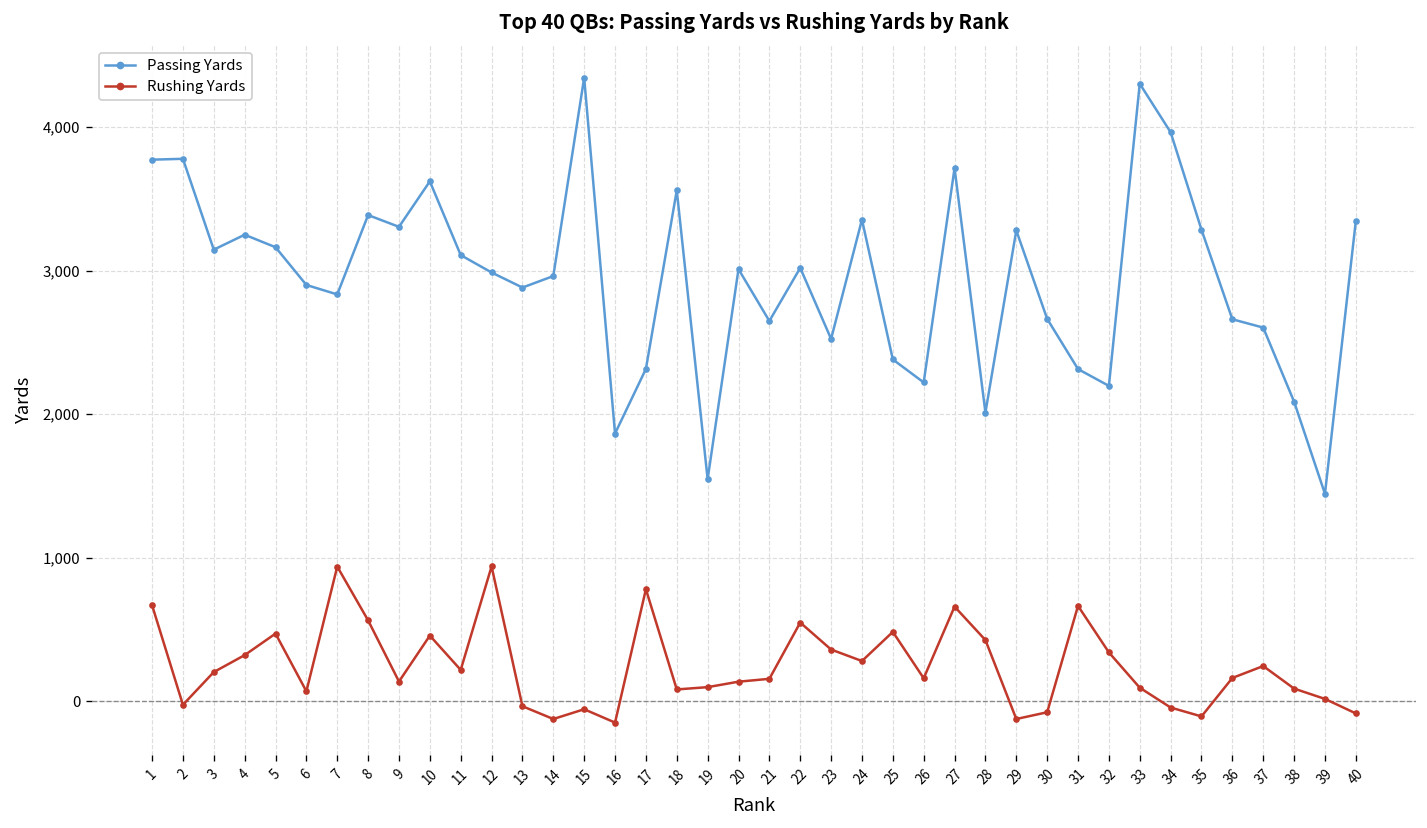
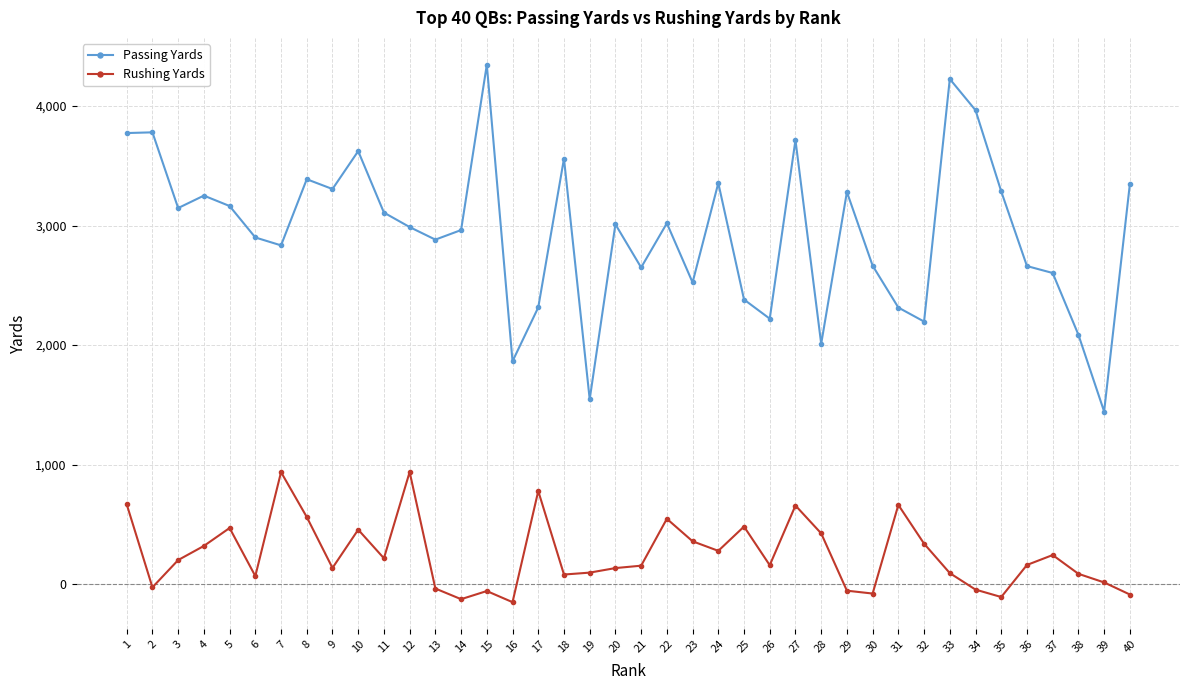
Rushing Yards, 29: -120 -> -50
Passing Yards, 33: 4,300 -> 4,230
